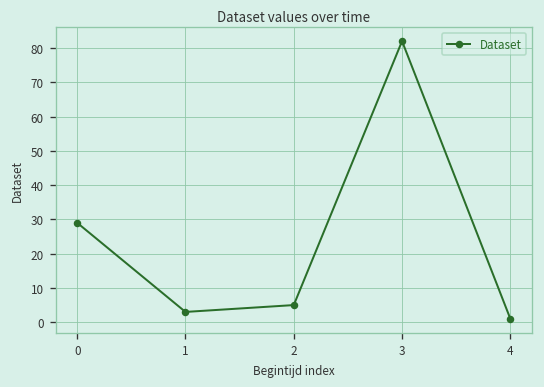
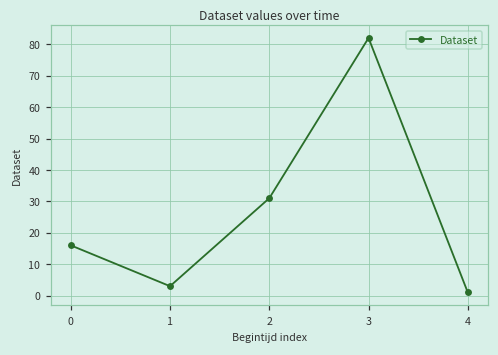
0: 29 -> 16
2: 5 -> 31
